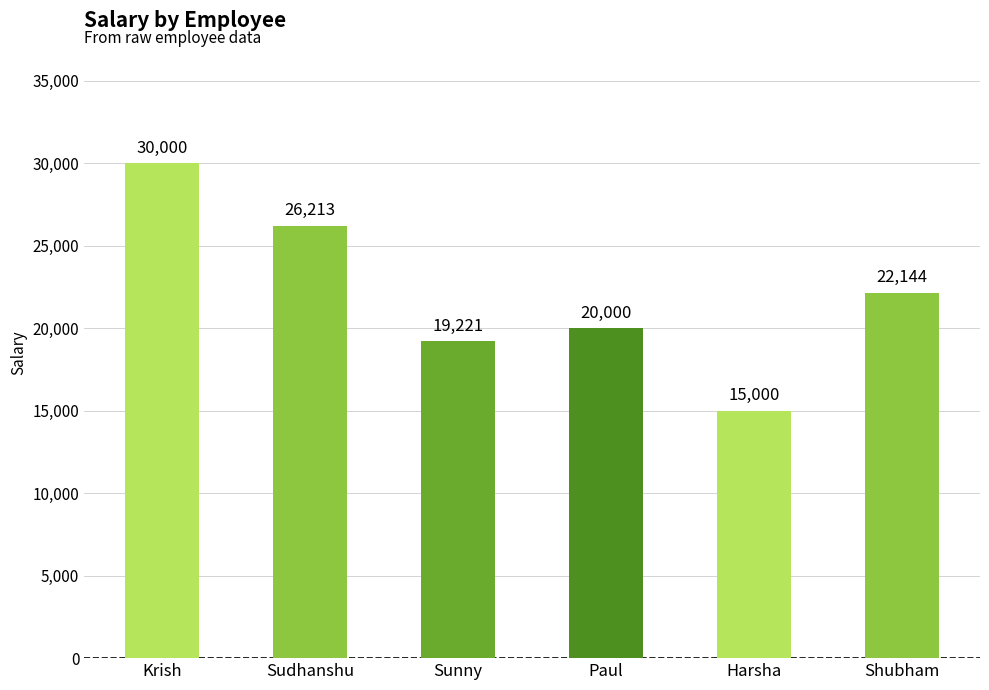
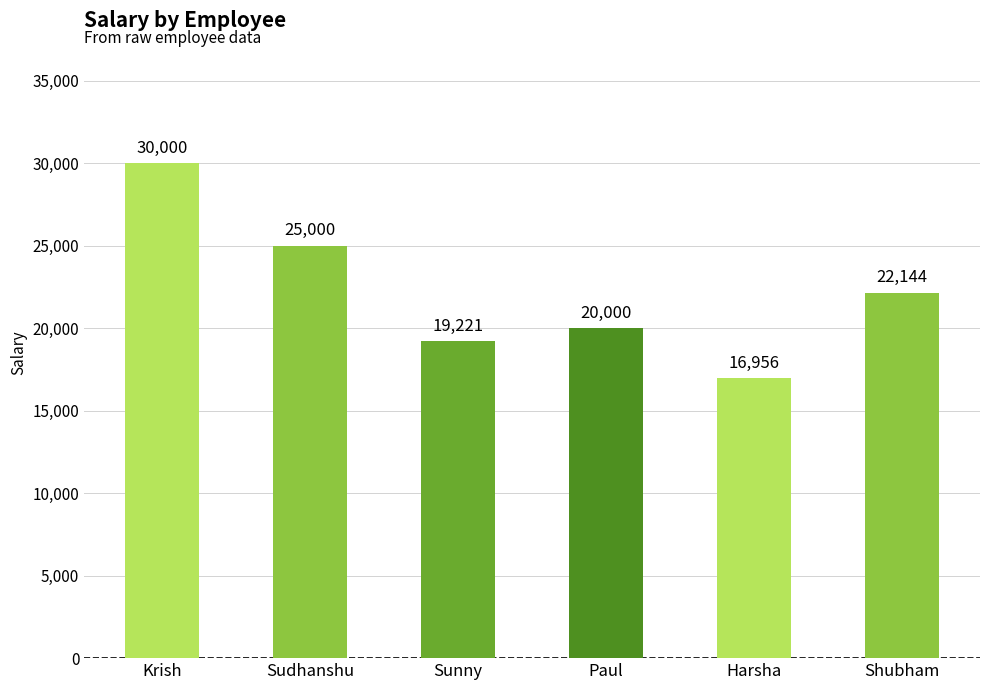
Sudhanshu: 26,213 -> 25,000
Harsha: 15,000 -> 16,956
